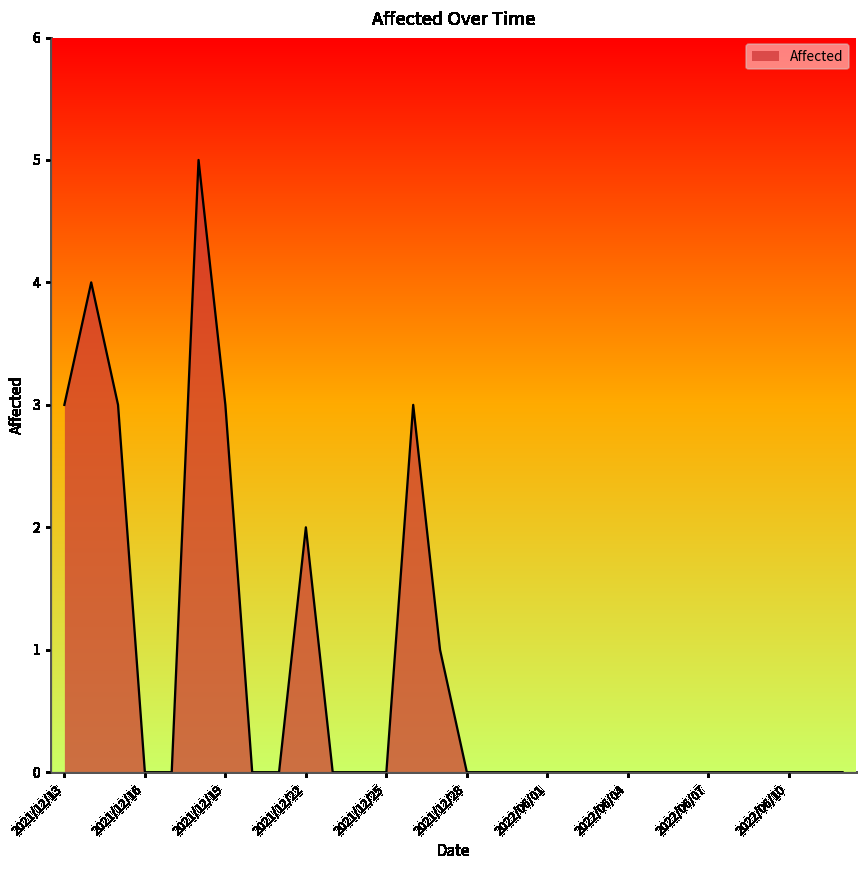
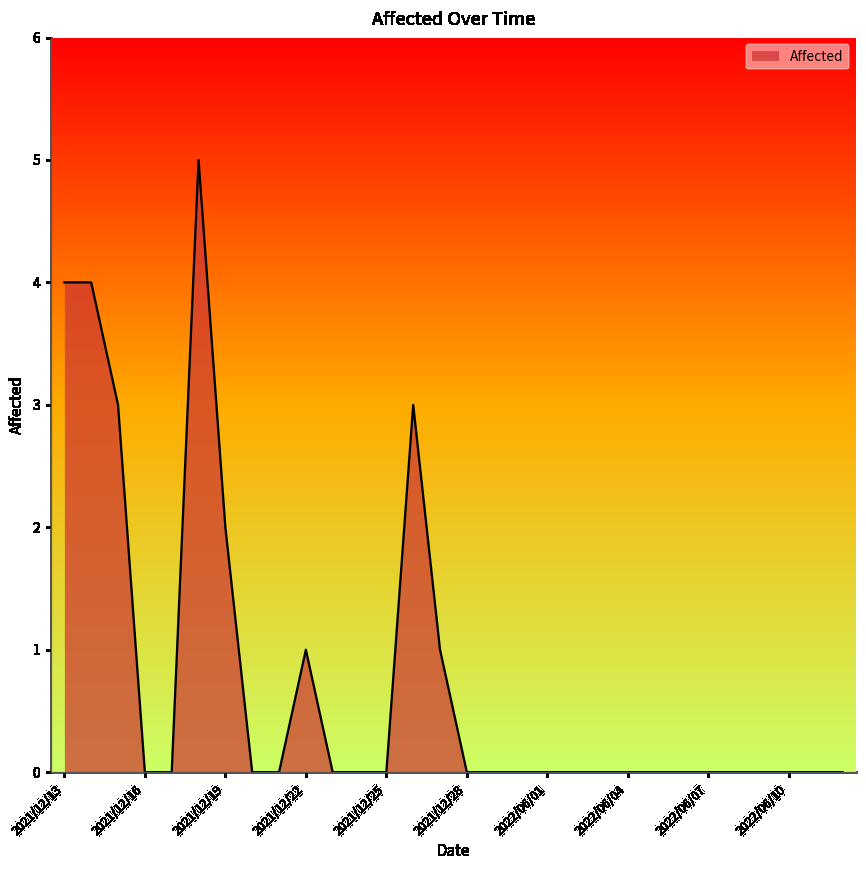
2021/12/13: 3 -> 4
2021/12/19: 3 -> 2
2021/12/22: 2 -> 1
